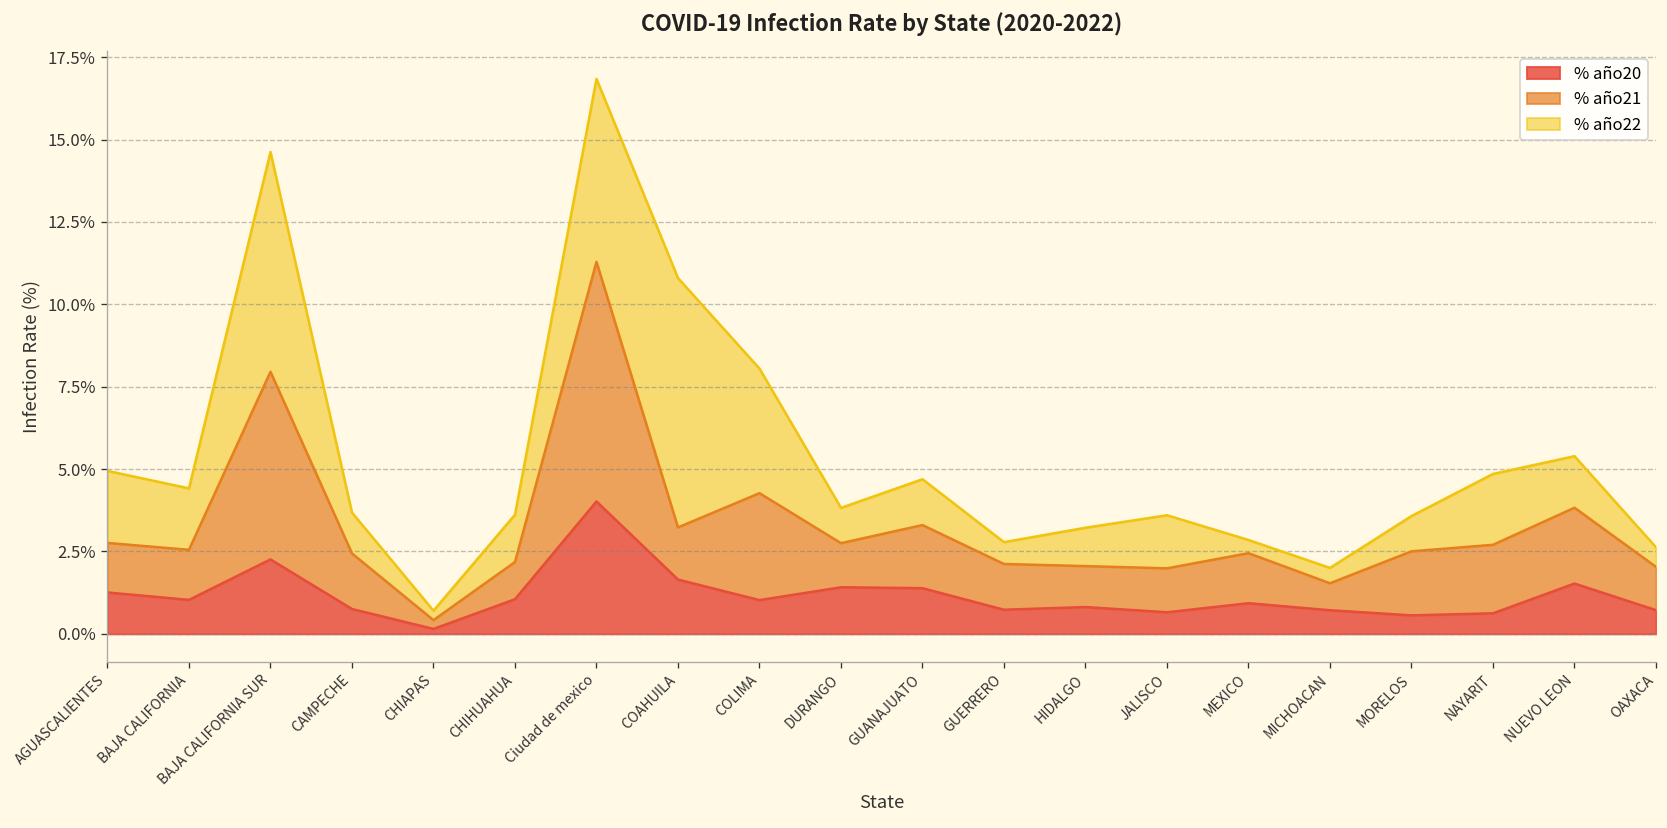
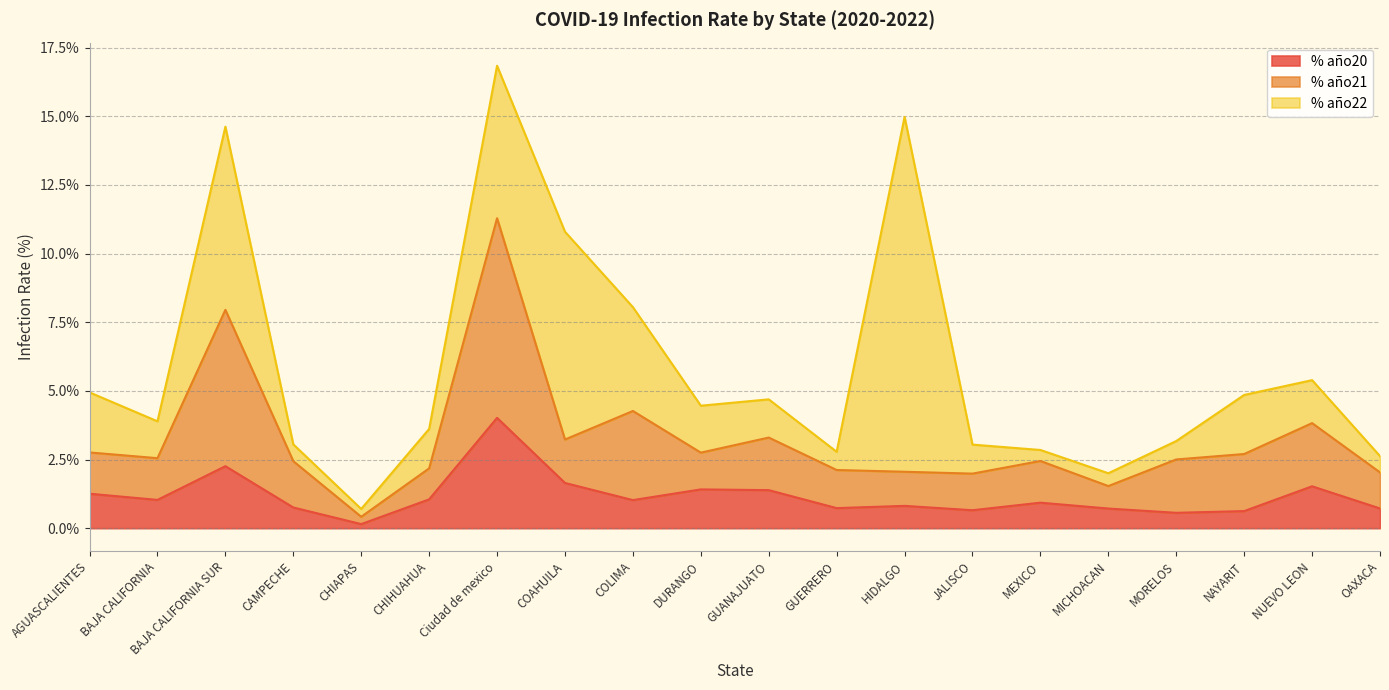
% año22, BAJA CALIFORNIA: 1.9% -> 1.3%
% año22, CAMPECHE: 1.2% -> 0.6%
% año22, DURANGO: 1.1% -> 1.7%
% año22, HIDALGO: 1.2% -> 12.9%
% año22, JALISCO: 1.6% -> 1.1%
% año22, MORELOS: 1.1% -> 0.7%
